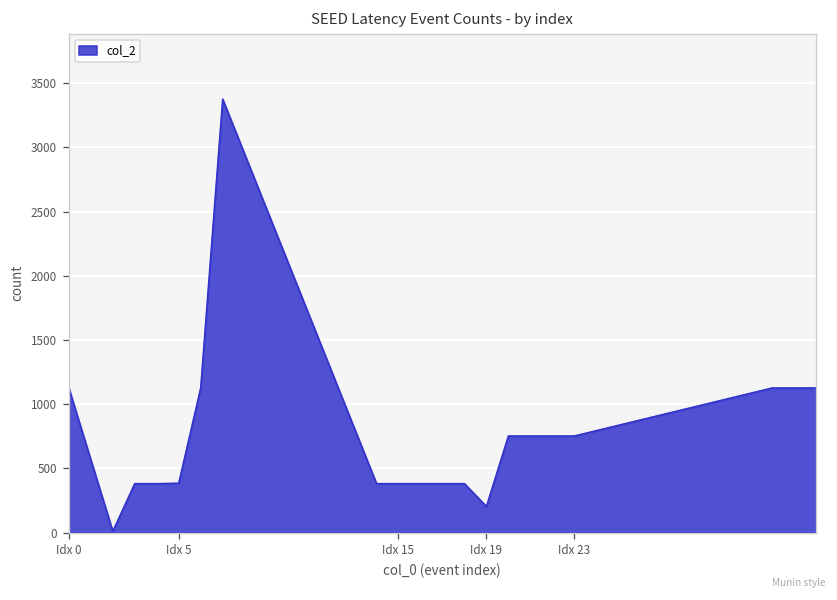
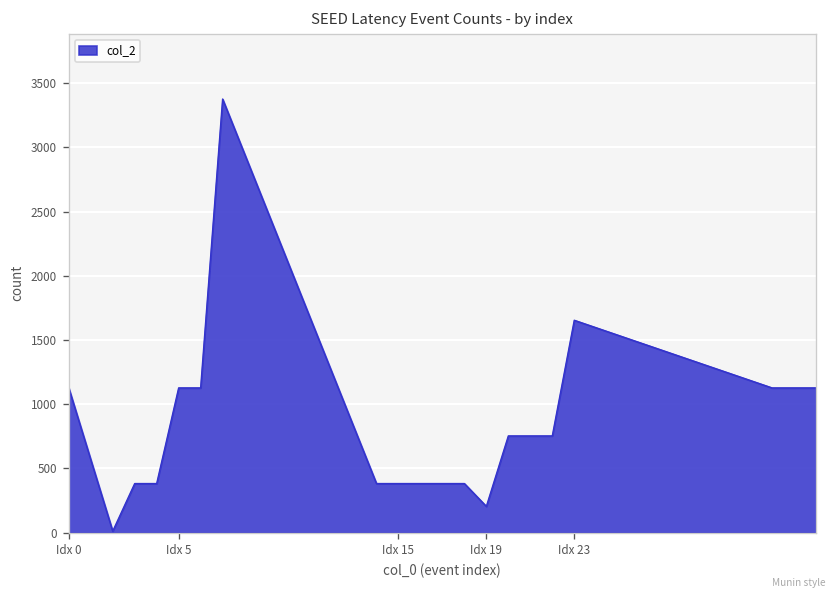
Idx 5: 390 -> 1130
Idx 23: 750 -> 1650
